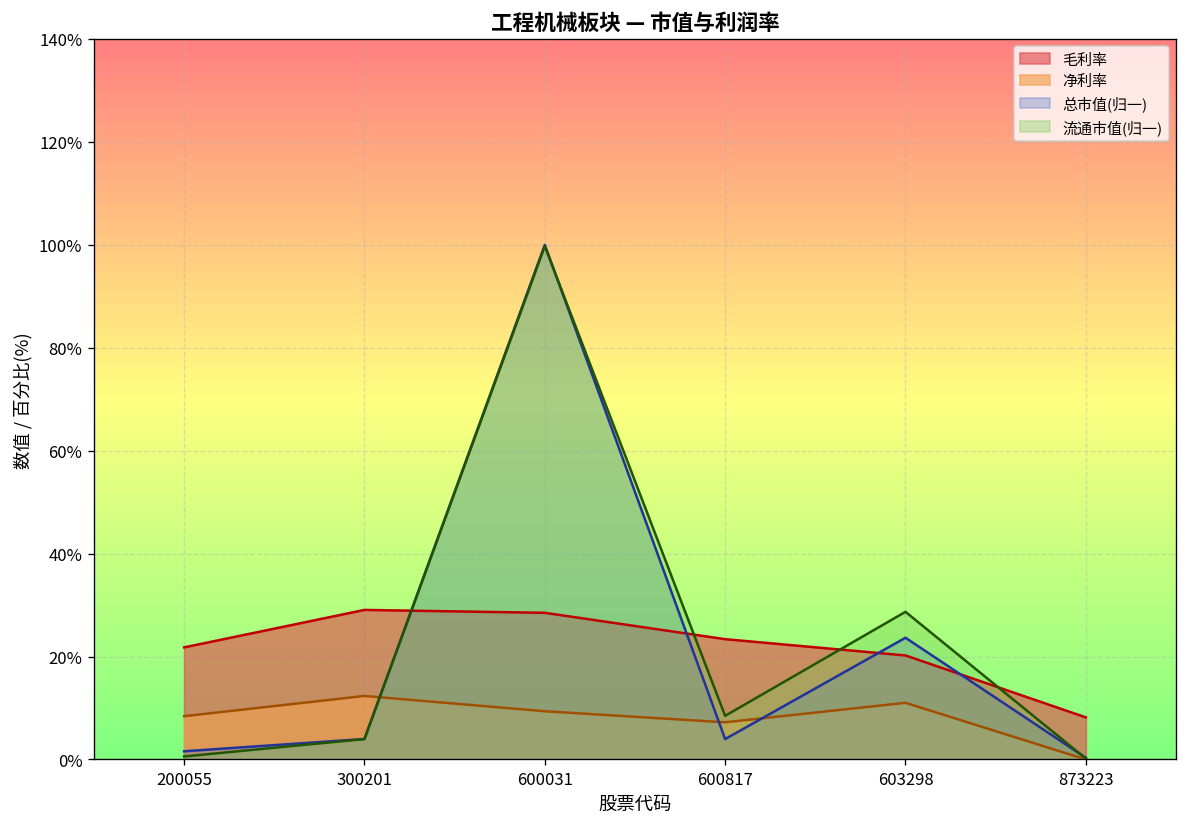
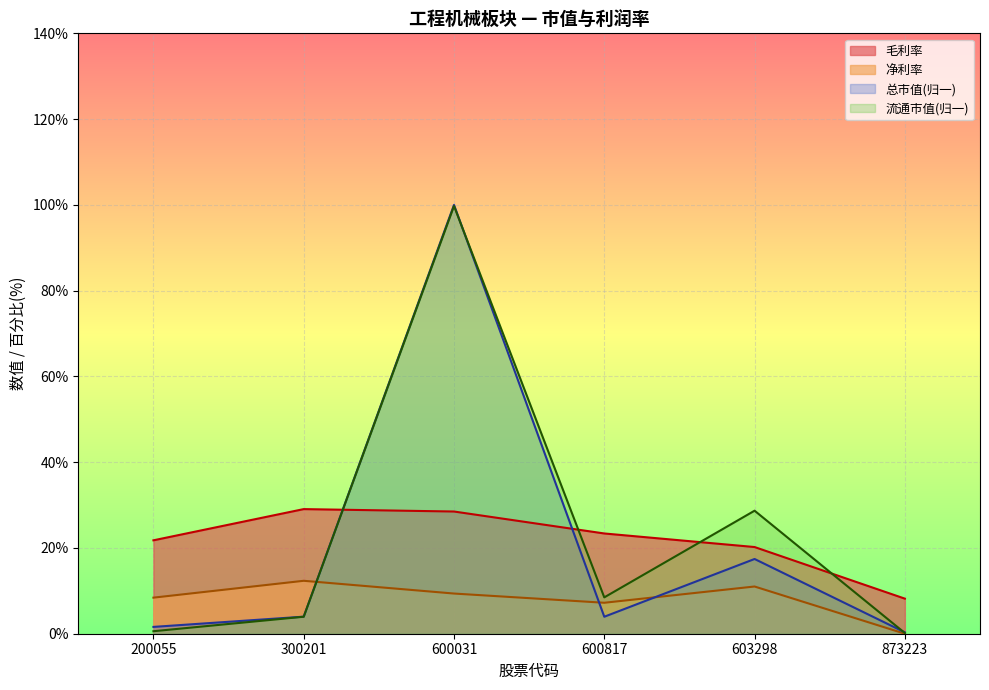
总市值(归一), 603298: 24% -> 17%
